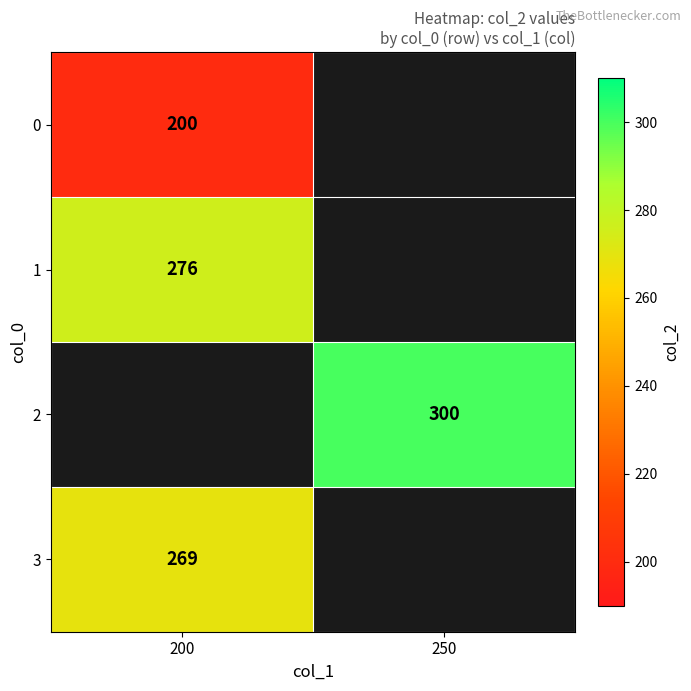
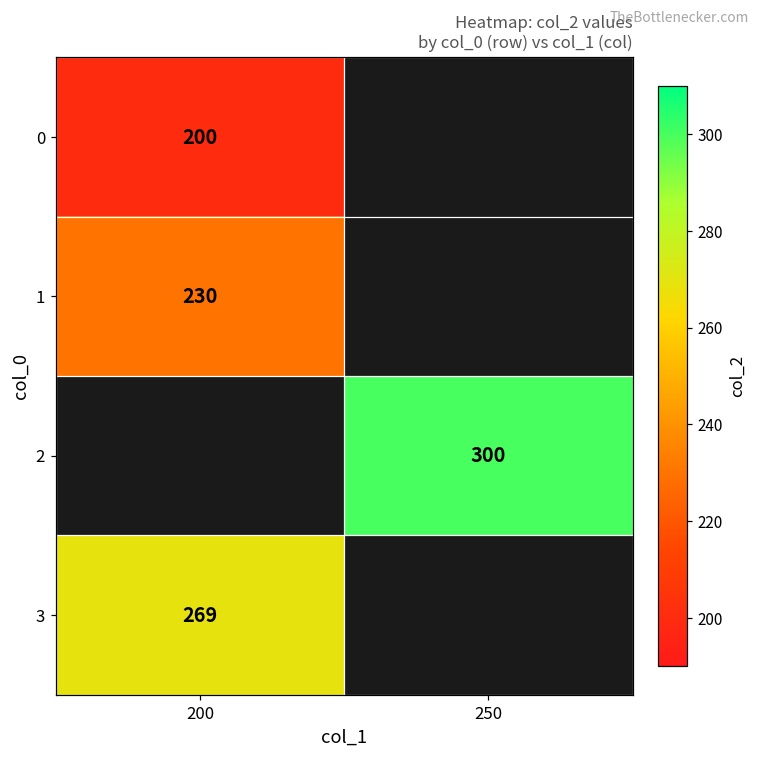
1, 200: 276 -> 230
